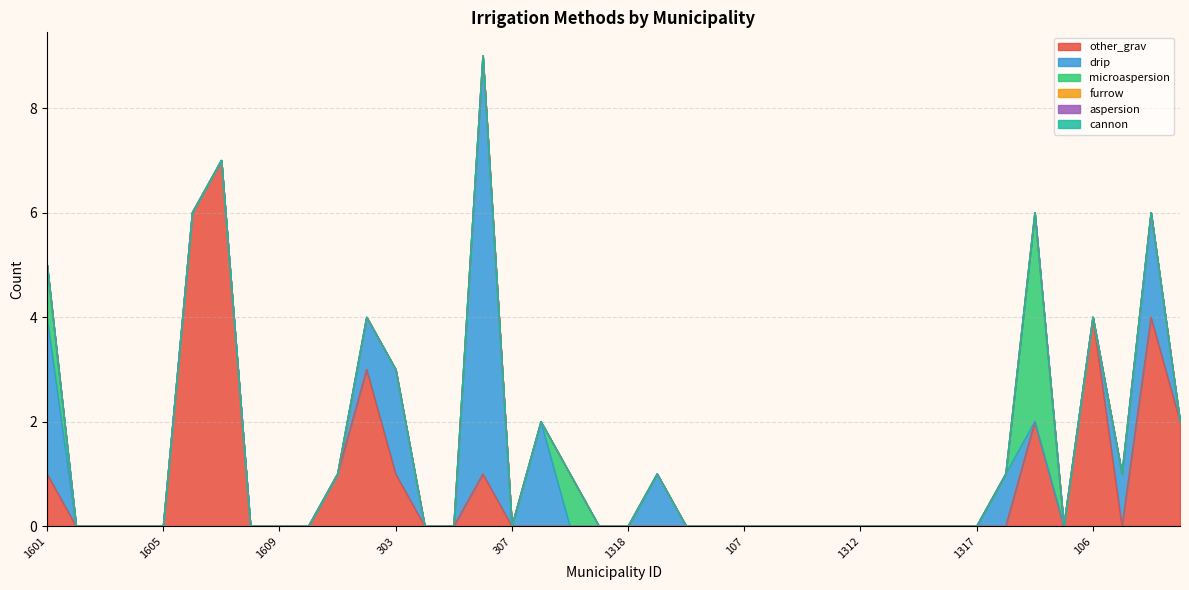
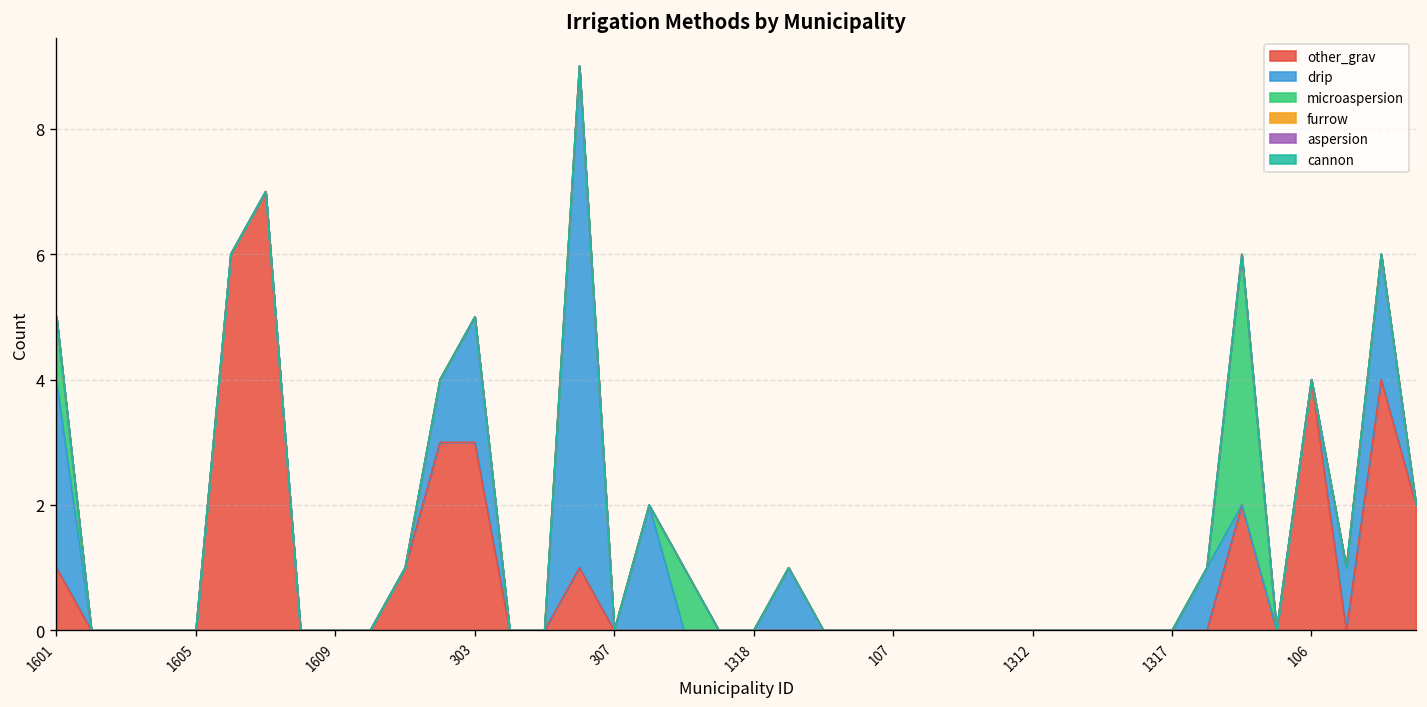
other_grav, 303: 1 -> 3
